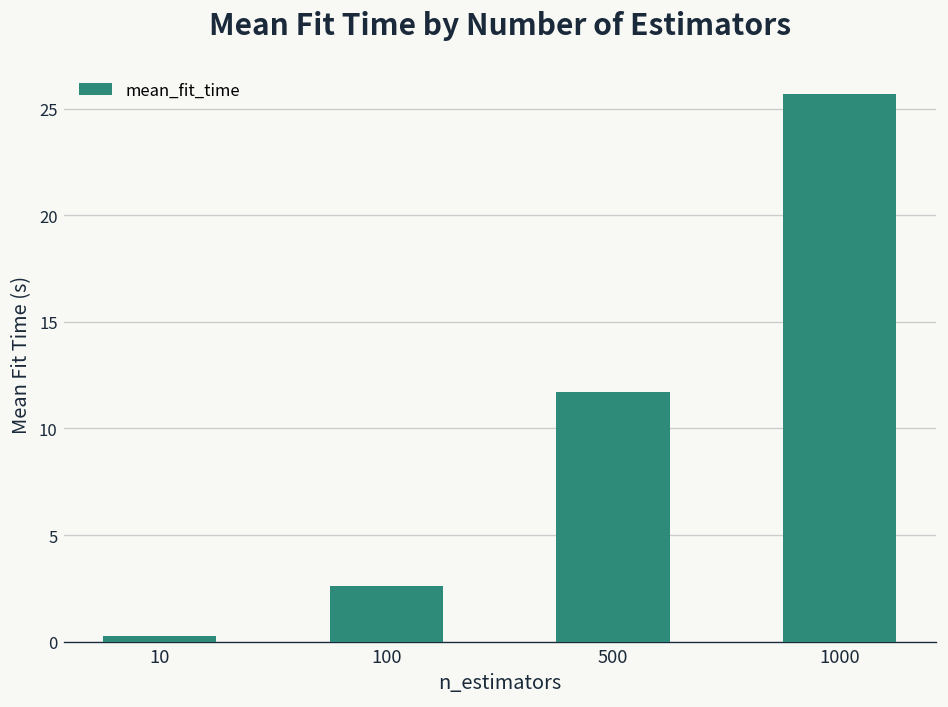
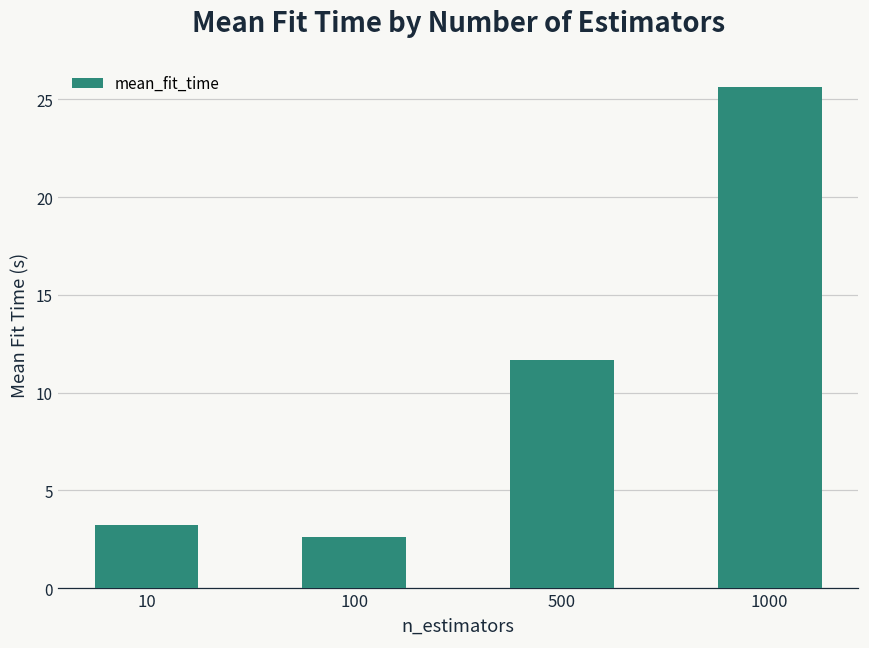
10: 0.3 -> 3.2
